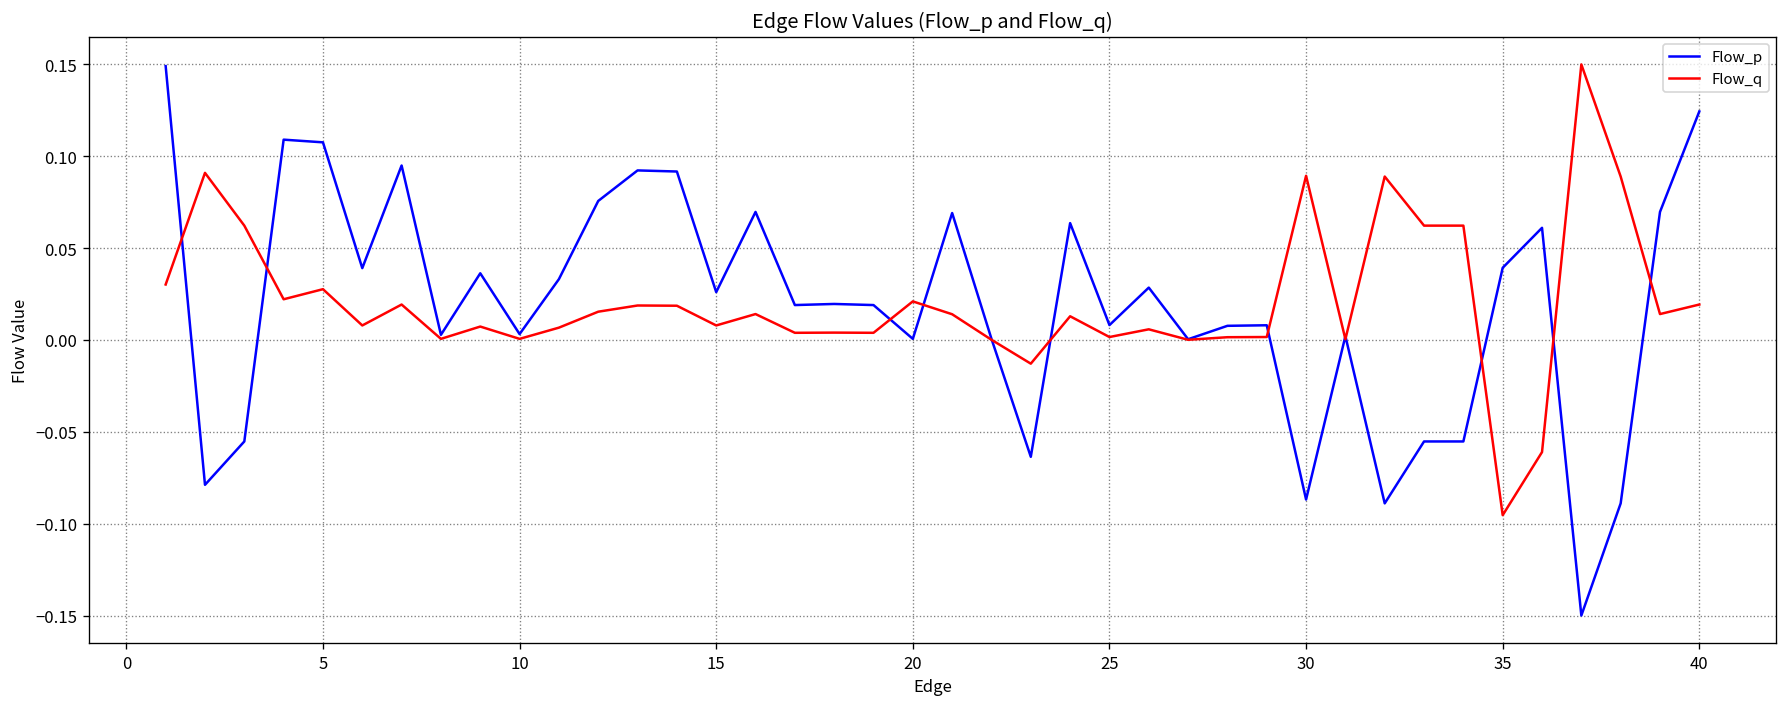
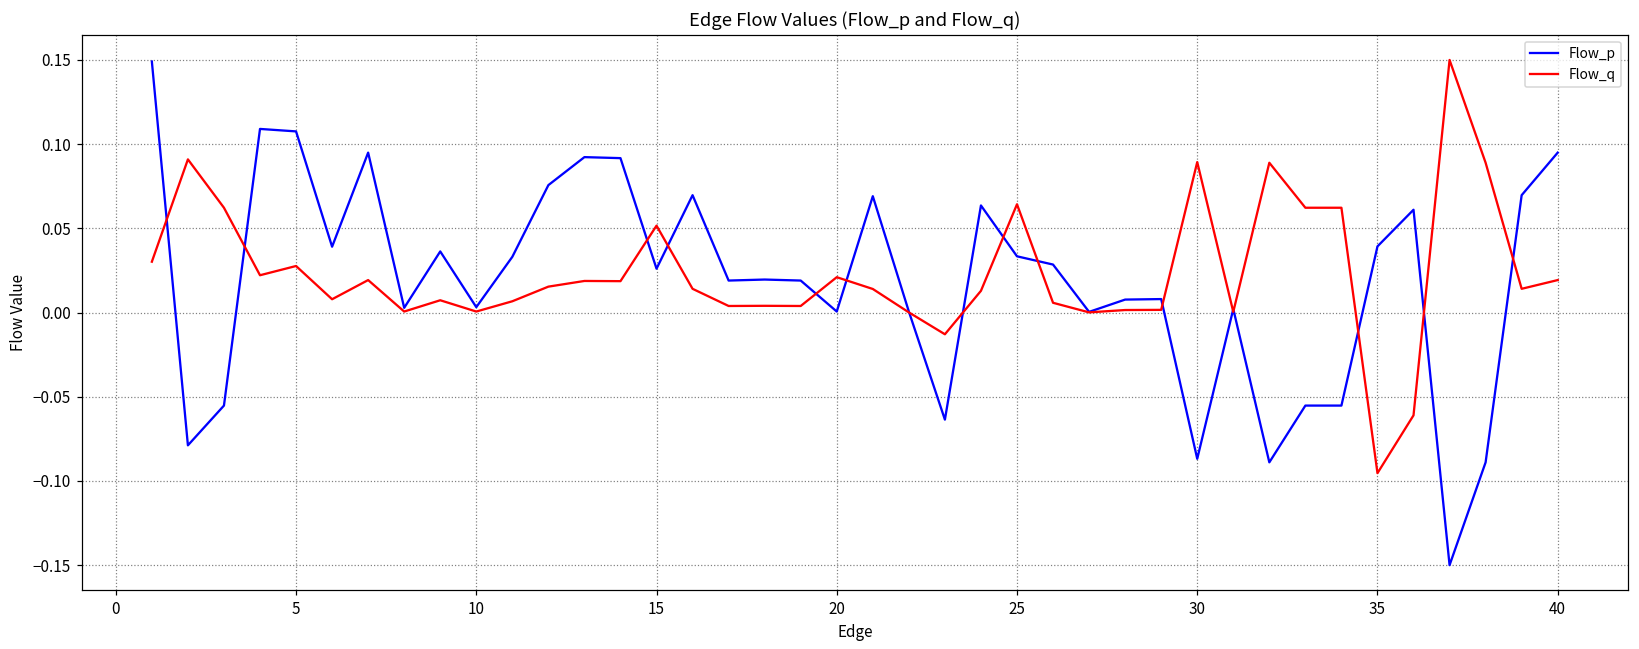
Flow_q, 15: 0.008 -> 0.052
Flow_p, 25: 0.008 -> 0.033
Flow_q, 25: 0.002 -> 0.064
Flow_p, 40: 0.124 -> 0.095
